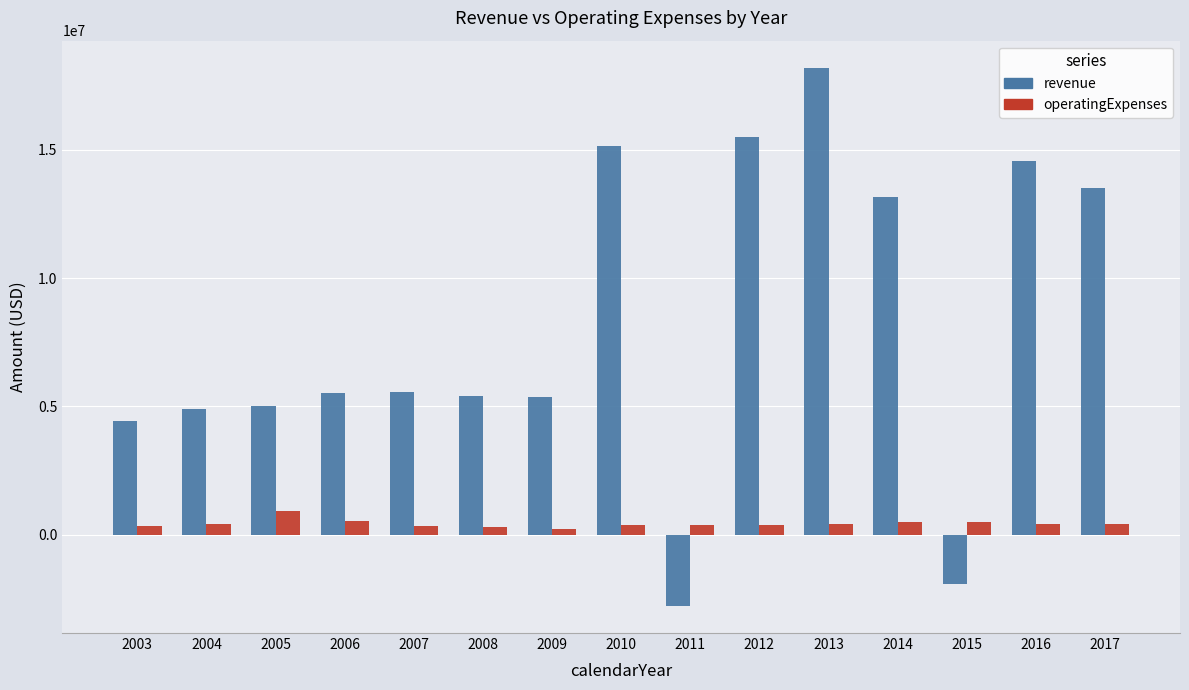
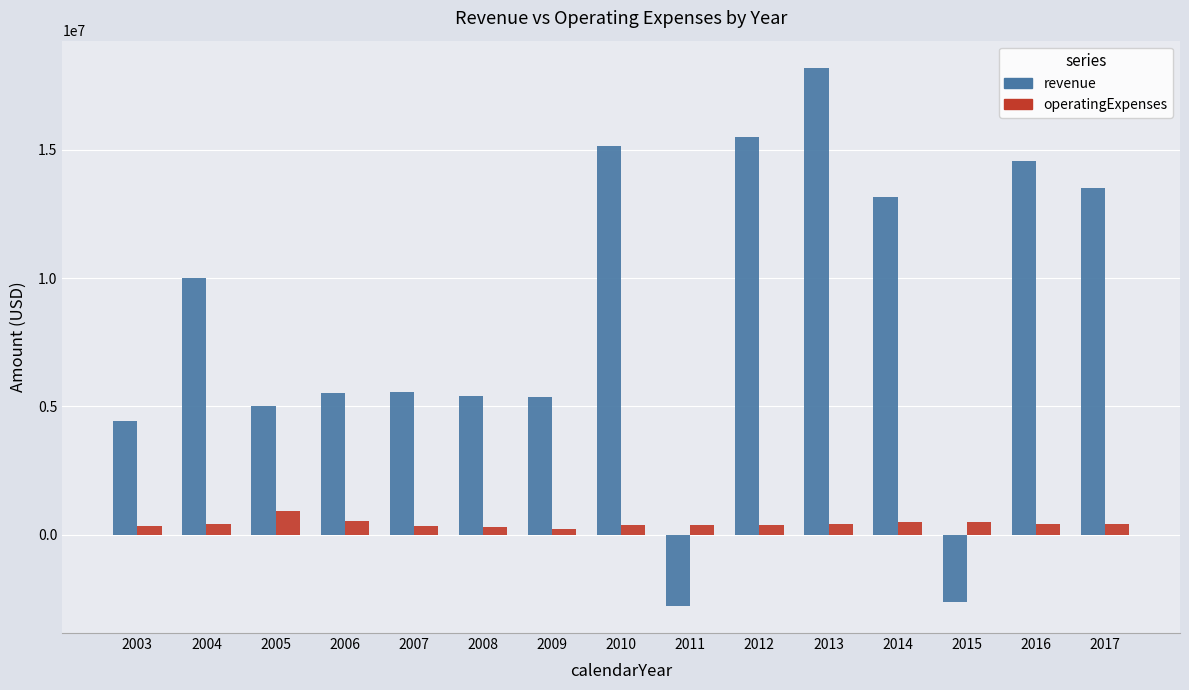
revenue, 2004: 4900000 -> 10000000
revenue, 2015: -1900000 -> -2600000
